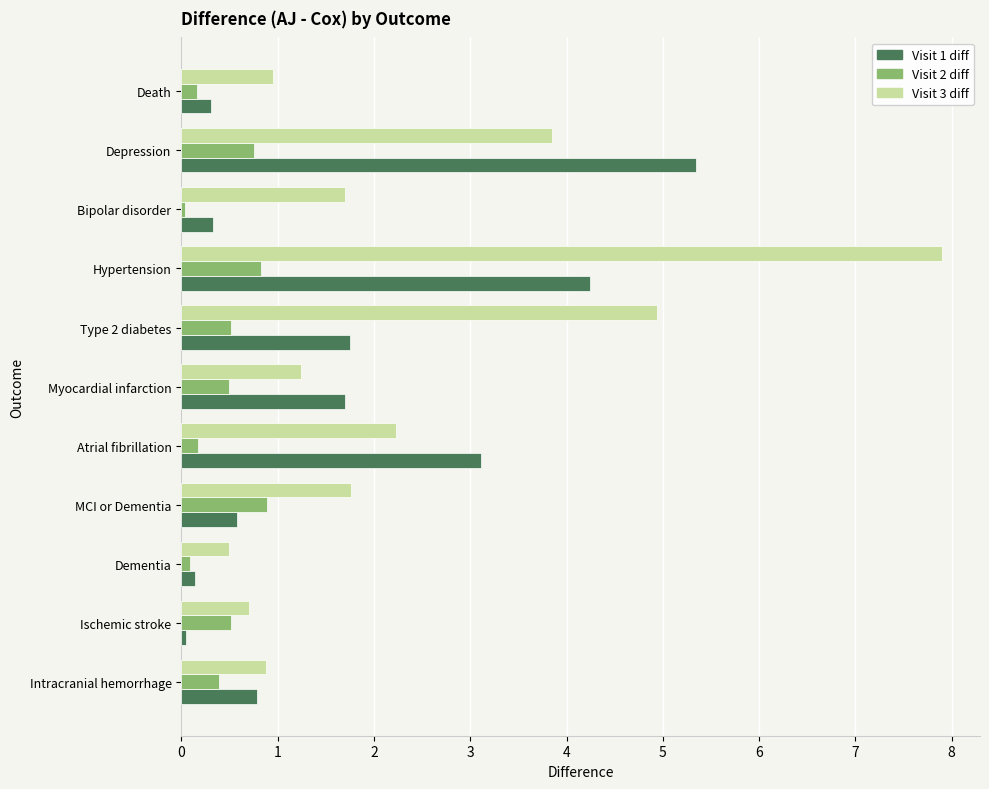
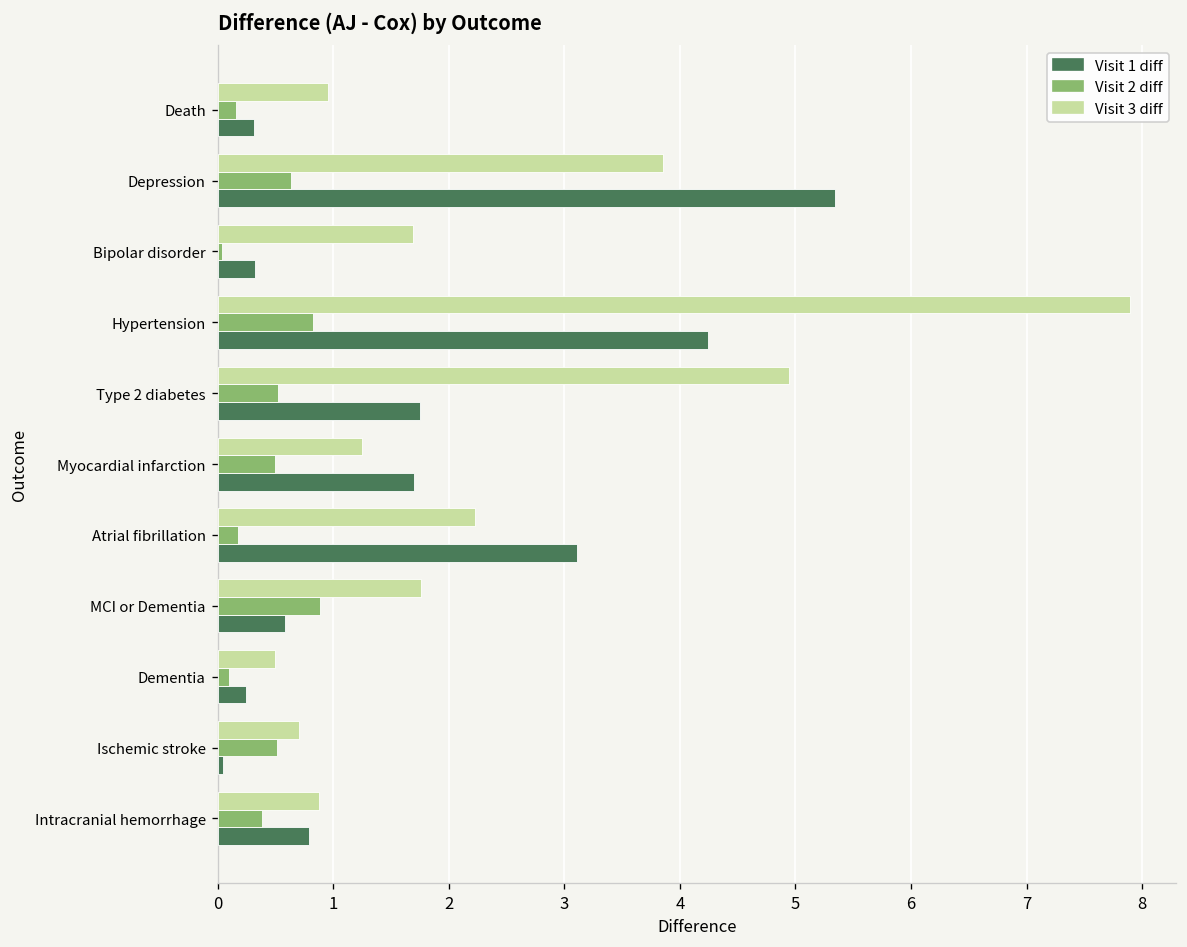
Visit 2 diff, Depression: 0.8 -> 0.6
Visit 1 diff, Dementia: 0.1 -> 0.2
